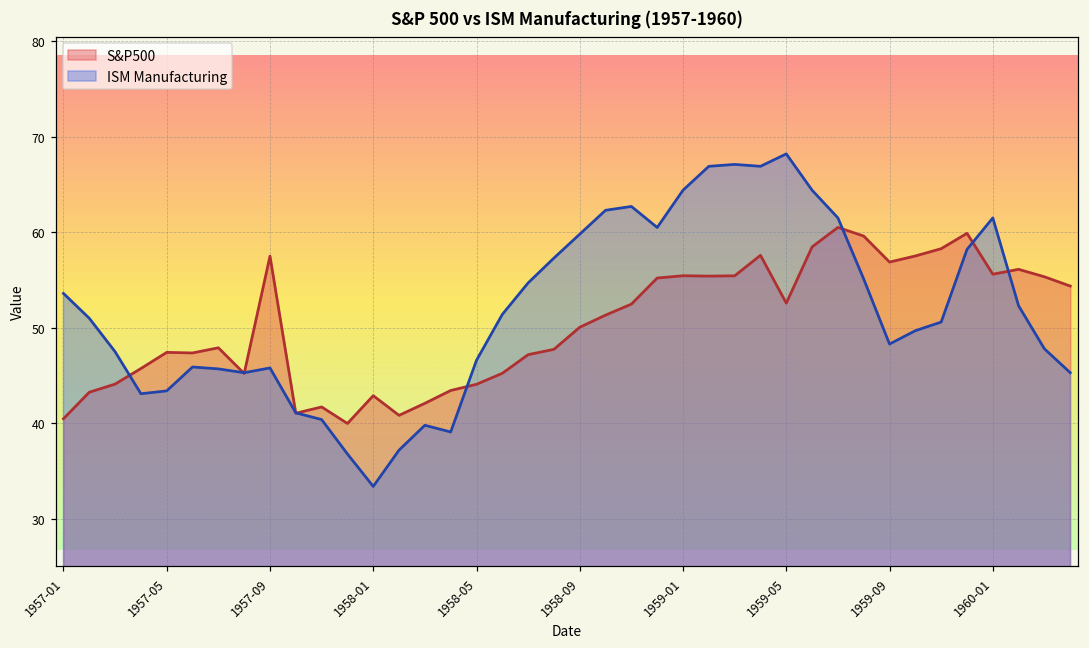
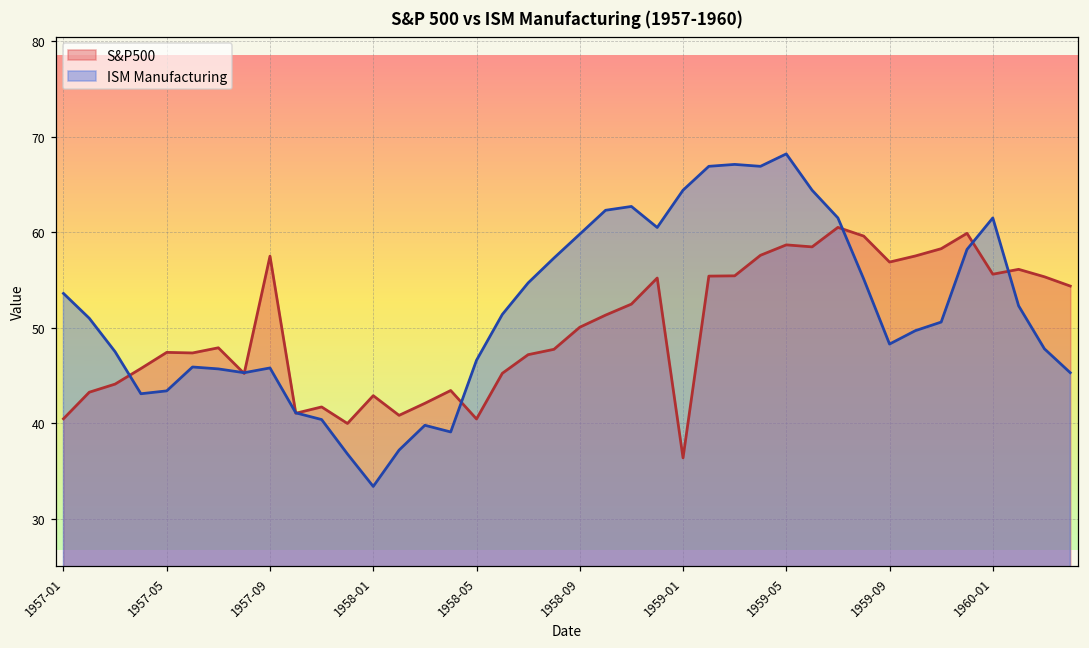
S&P500, 1958-05: 44 -> 40
S&P500, 1959-01: 55 -> 36
S&P500, 1959-05: 53 -> 59
